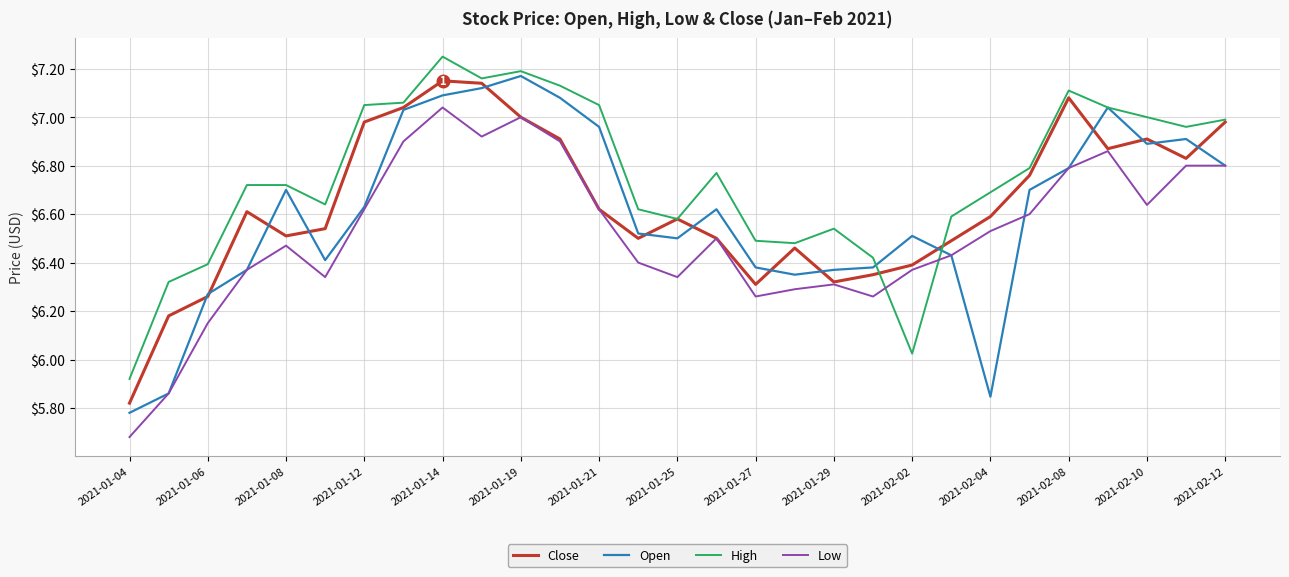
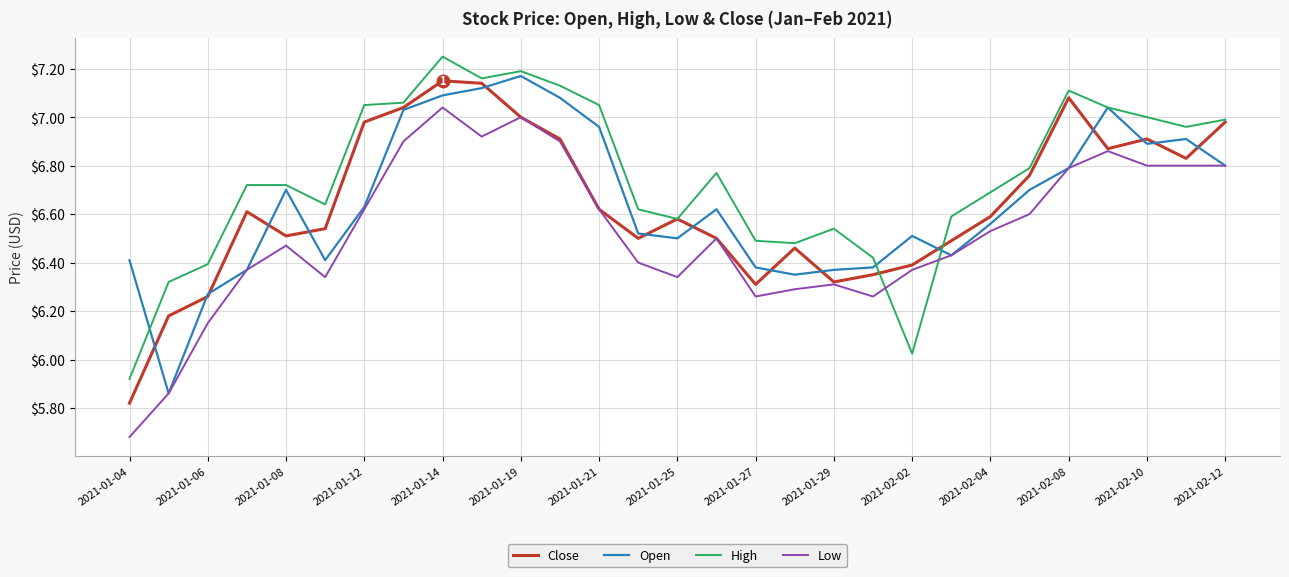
Open, 2021-01-04: $5.78 -> $6.41
Open, 2021-02-04: $5.85 -> $6.56
Low, 2021-02-10: $6.64 -> $6.80
